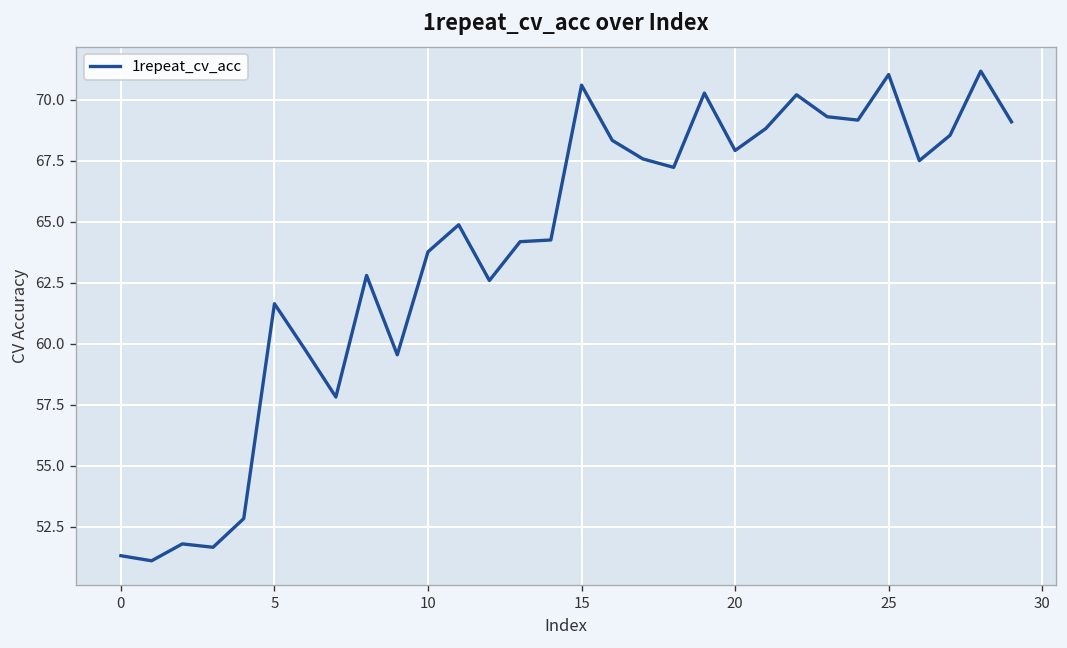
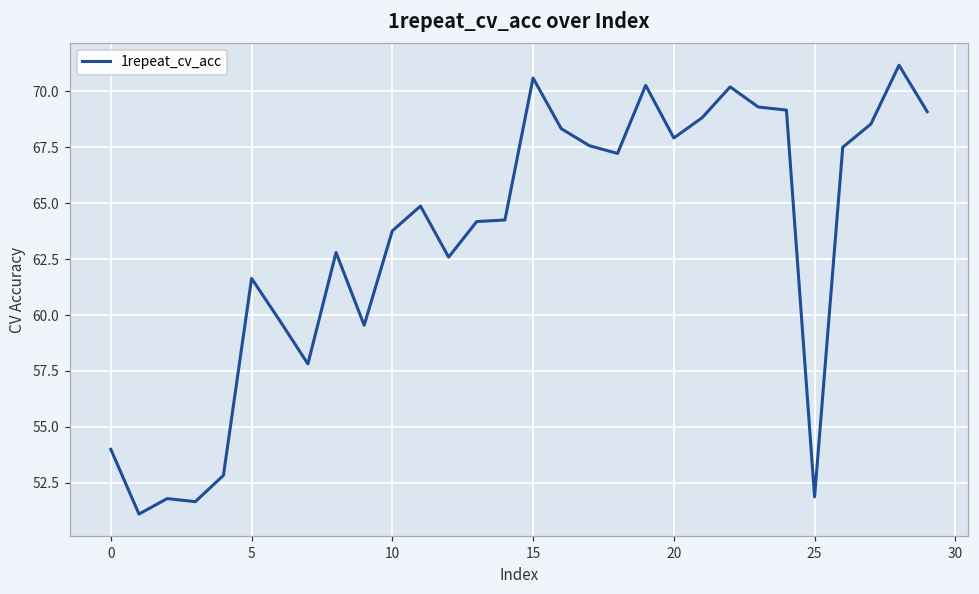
0: 51.3 -> 54.0
25: 71.0 -> 51.9
